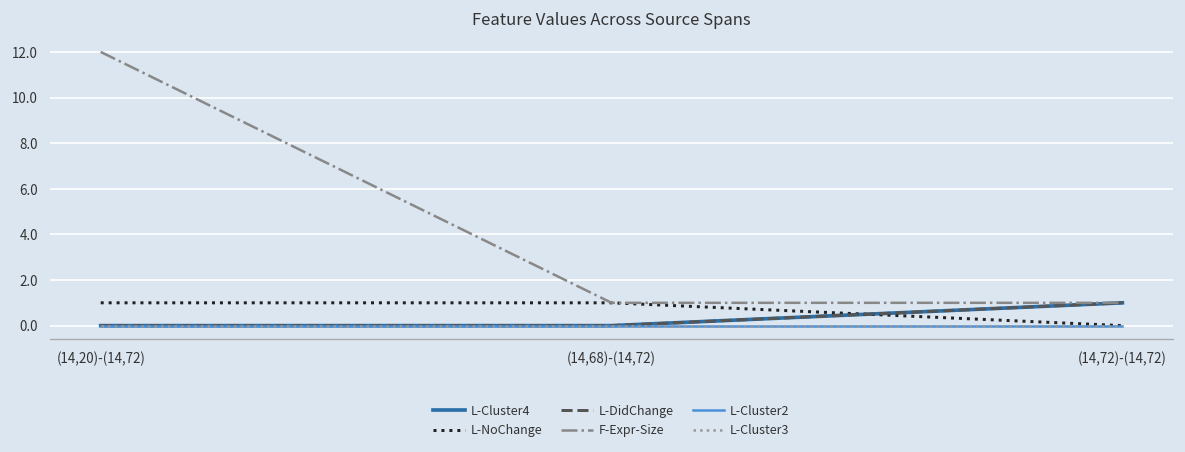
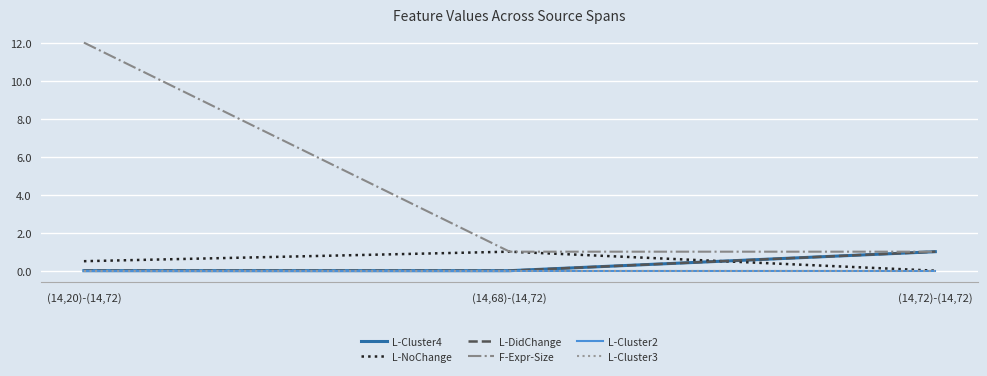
L-NoChange, (14,20)-(14,72): 1.0 -> 0.5
